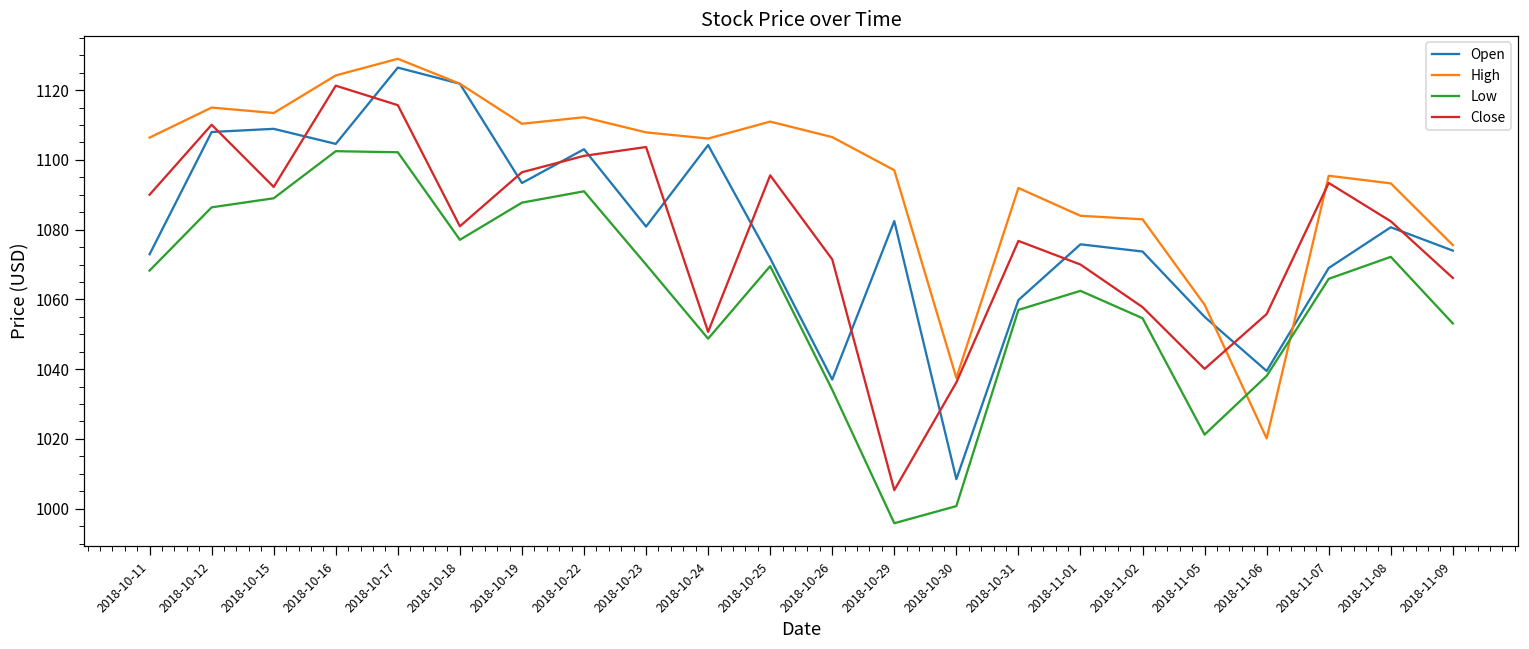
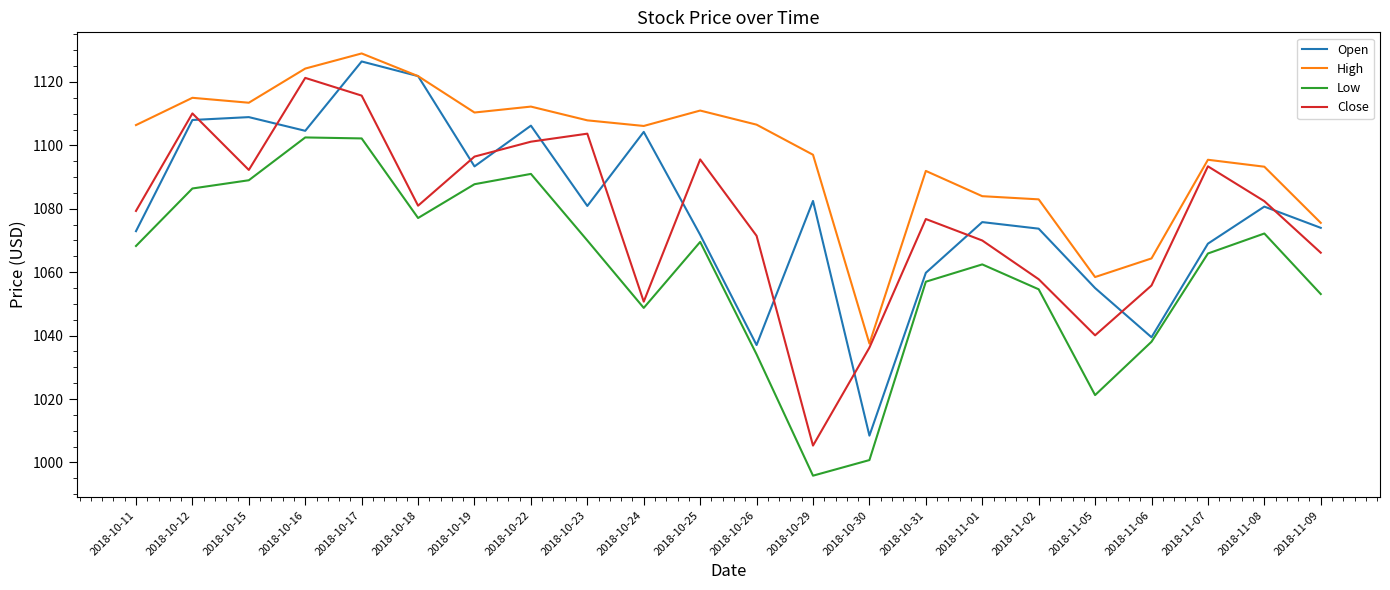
Close, 2018-10-11: 1090 -> 1079
Open, 2018-10-22: 1103 -> 1106
High, 2018-11-06: 1020 -> 1064
